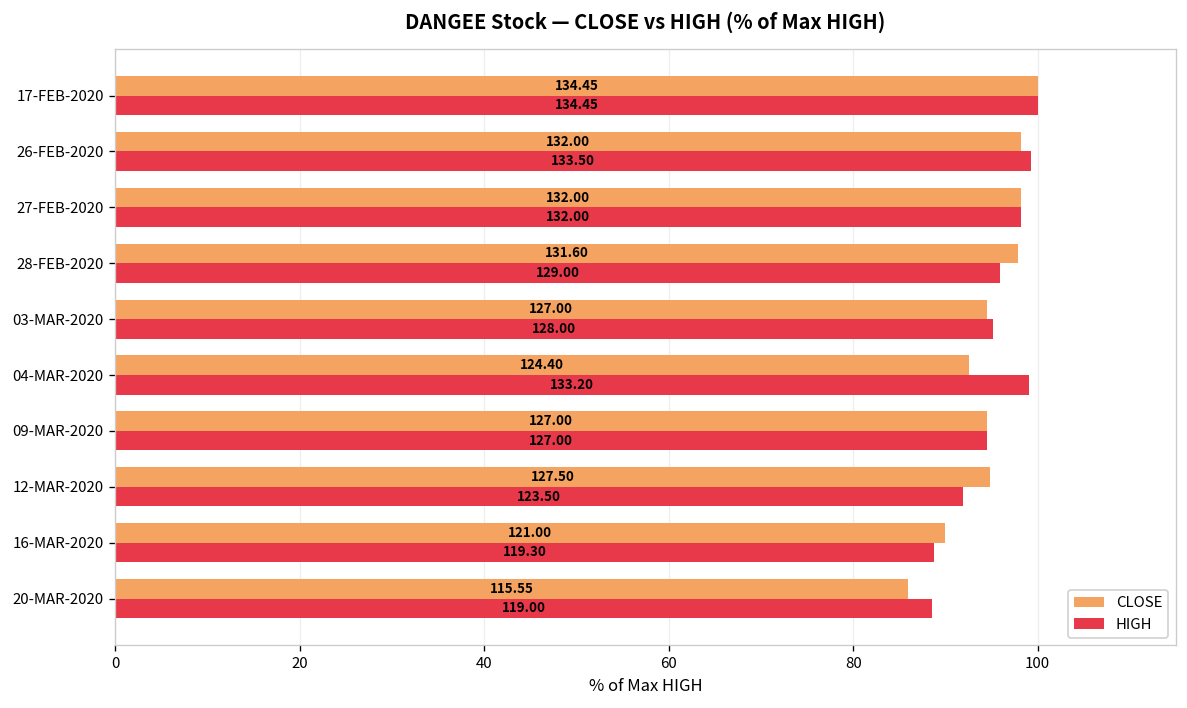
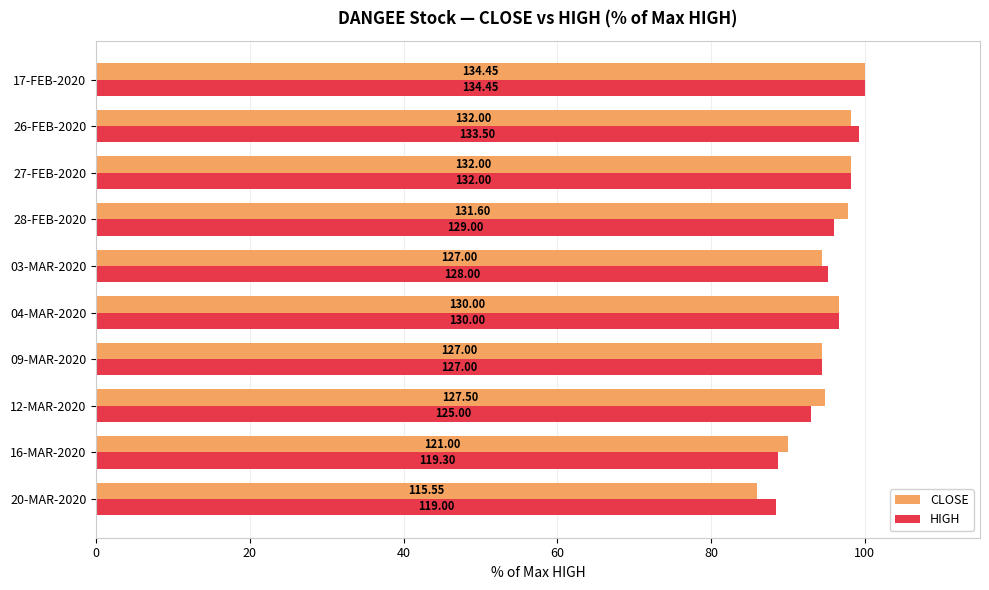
CLOSE, 04-MAR-2020: 124.40 -> 130.00
HIGH, 04-MAR-2020: 133.20 -> 130.00
HIGH, 12-MAR-2020: 123.50 -> 125.00
